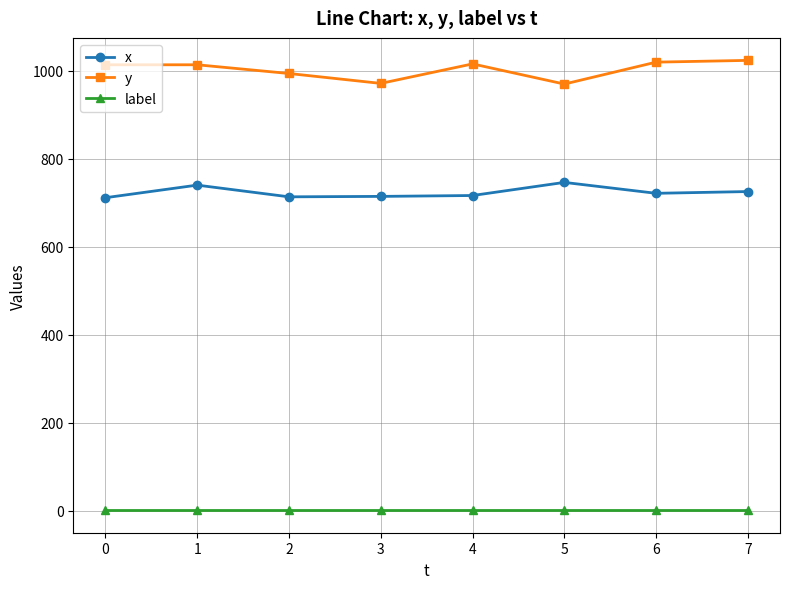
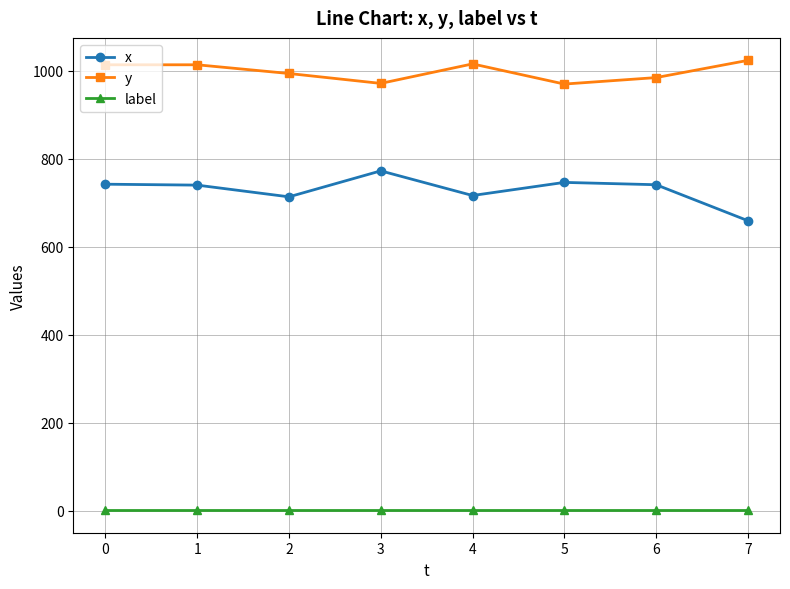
x, 0: 710 -> 740
x, 3: 710 -> 770
x, 6: 720 -> 740
y, 6: 1020 -> 980
x, 7: 730 -> 660
